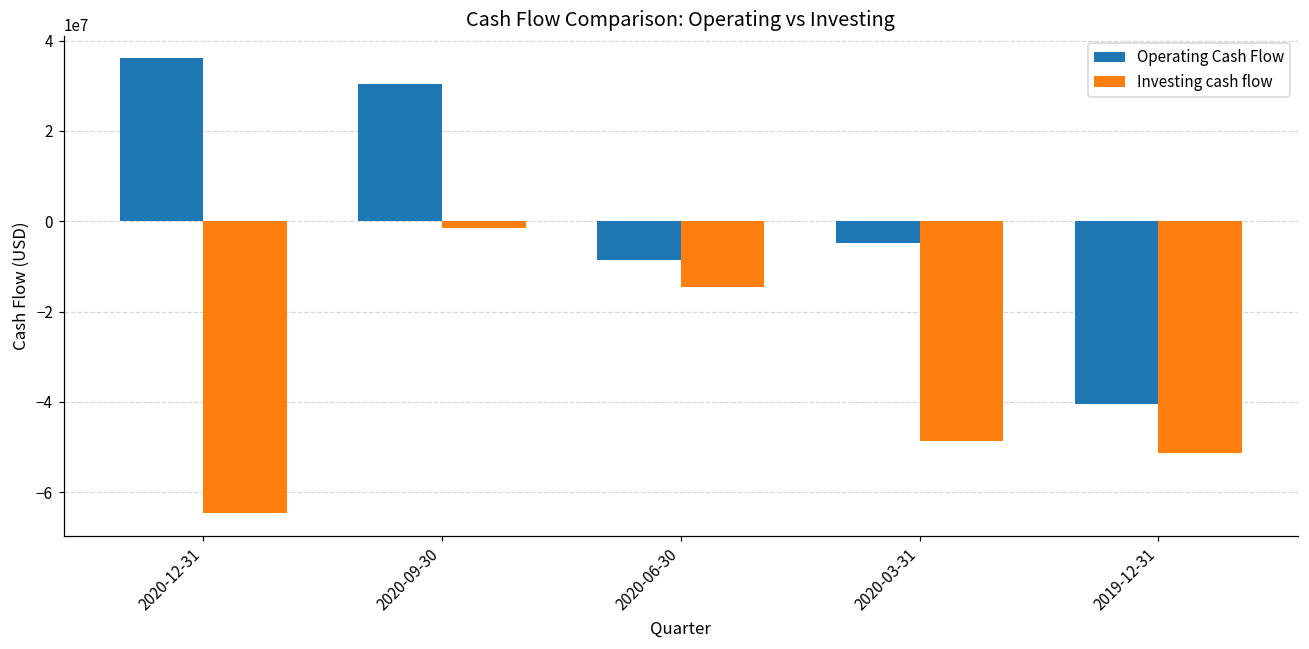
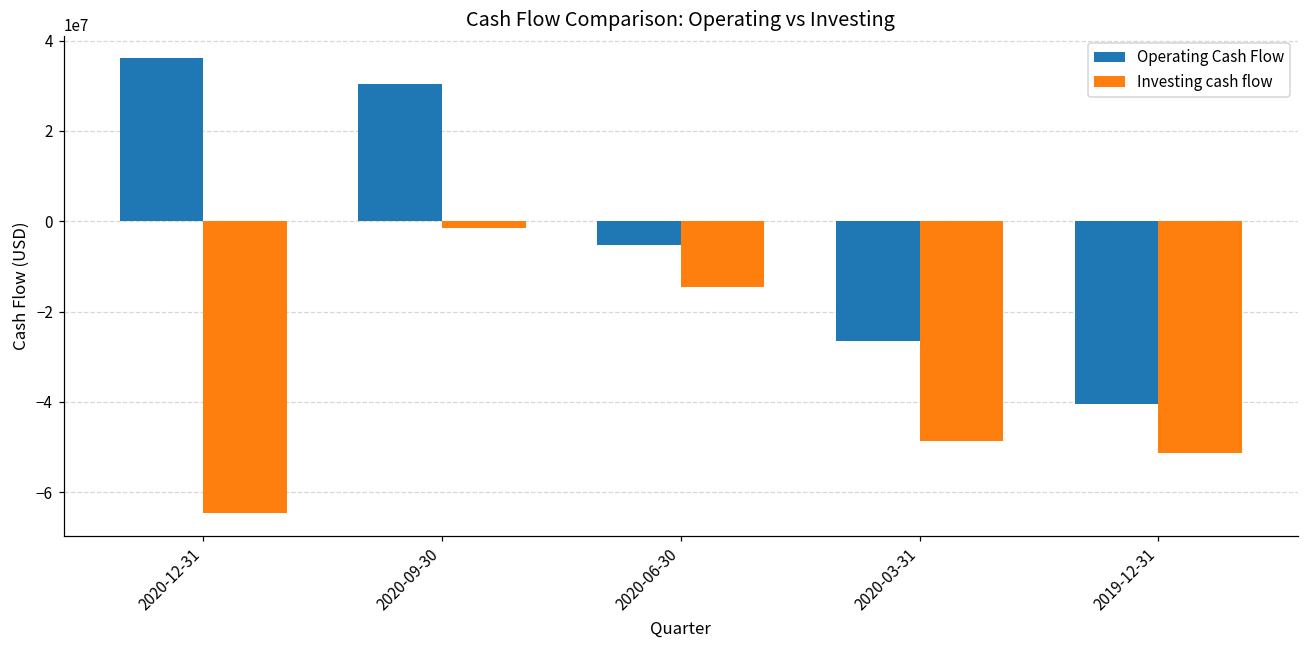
Operating Cash Flow, 2020-06-30: -8000000 -> -5000000
Operating Cash Flow, 2020-03-31: -5000000 -> -27000000
